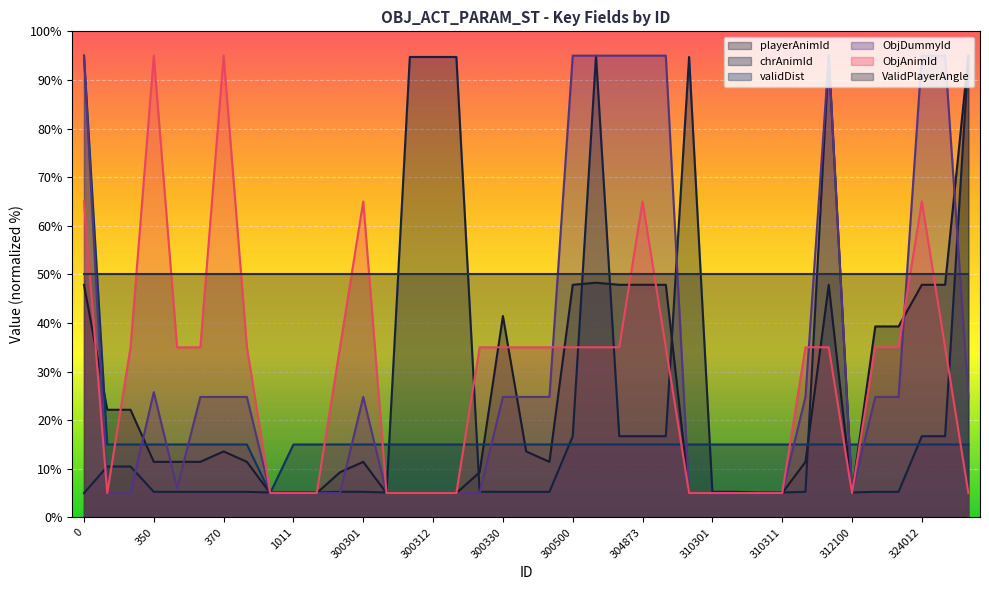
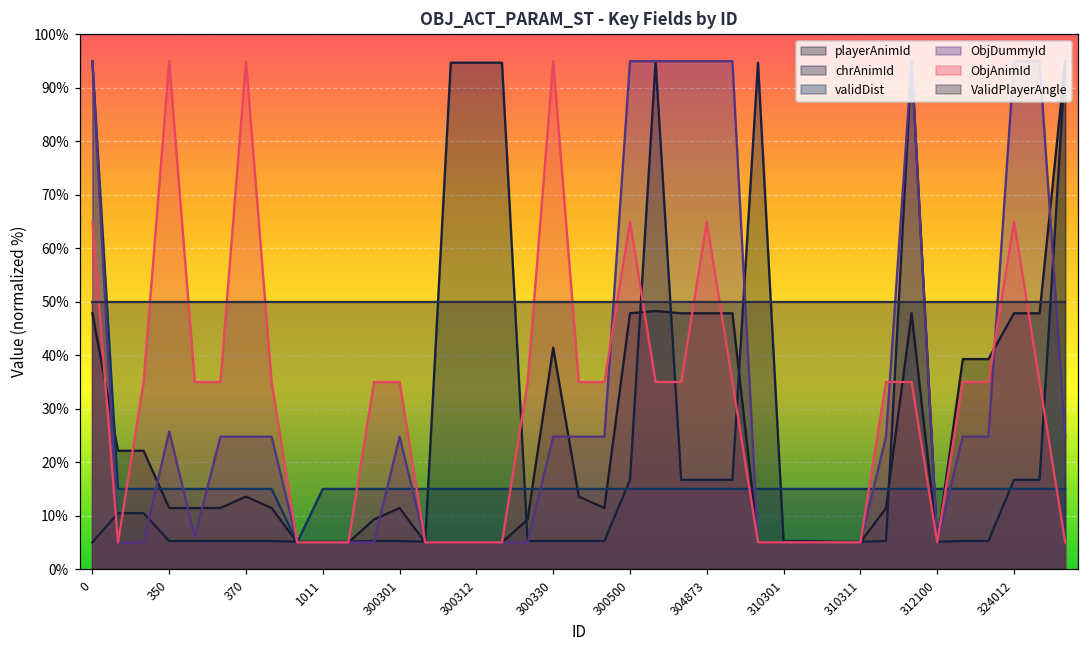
ObjAnimId, 300301: 65% -> 35%
ObjAnimId, 300330: 35% -> 95%
ObjAnimId, 300500: 35% -> 65%
